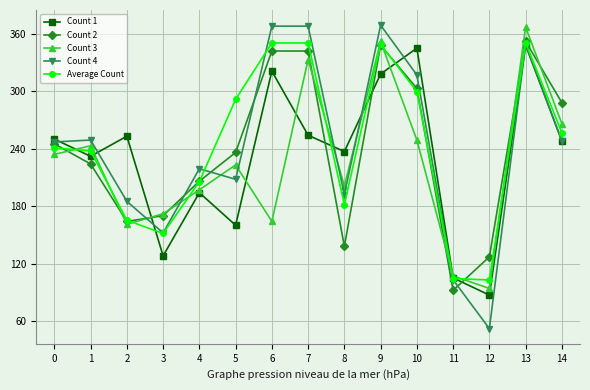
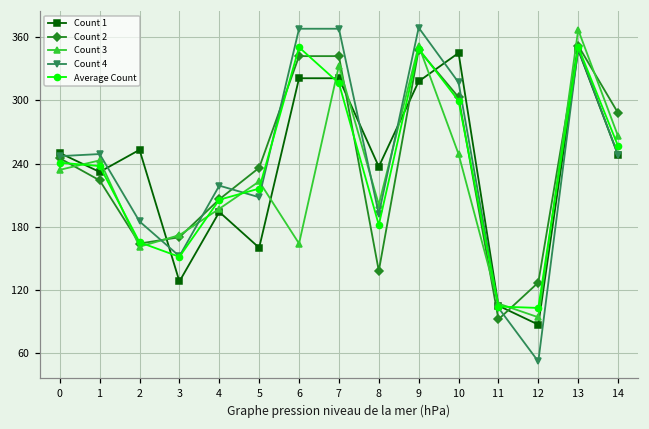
Average Count, 5: 290 -> 220
Count 1, 7: 250 -> 320
Average Count, 7: 350 -> 320
